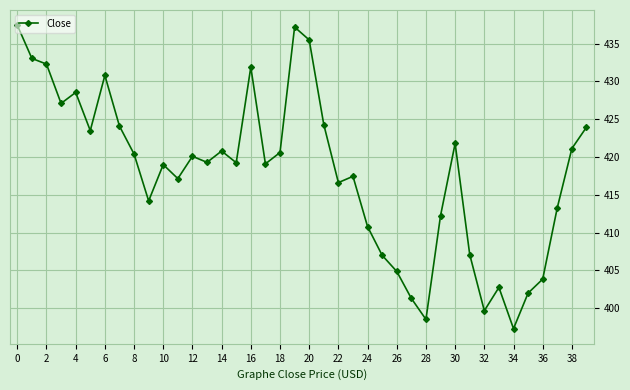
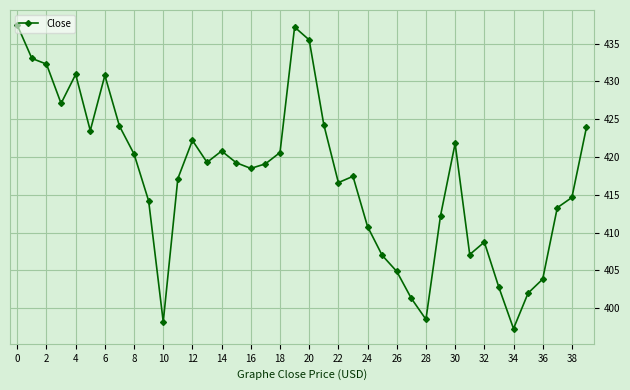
4: 429 -> 431
10: 419 -> 398
12: 420 -> 422
16: 432 -> 419
32: 400 -> 409
38: 421 -> 415
